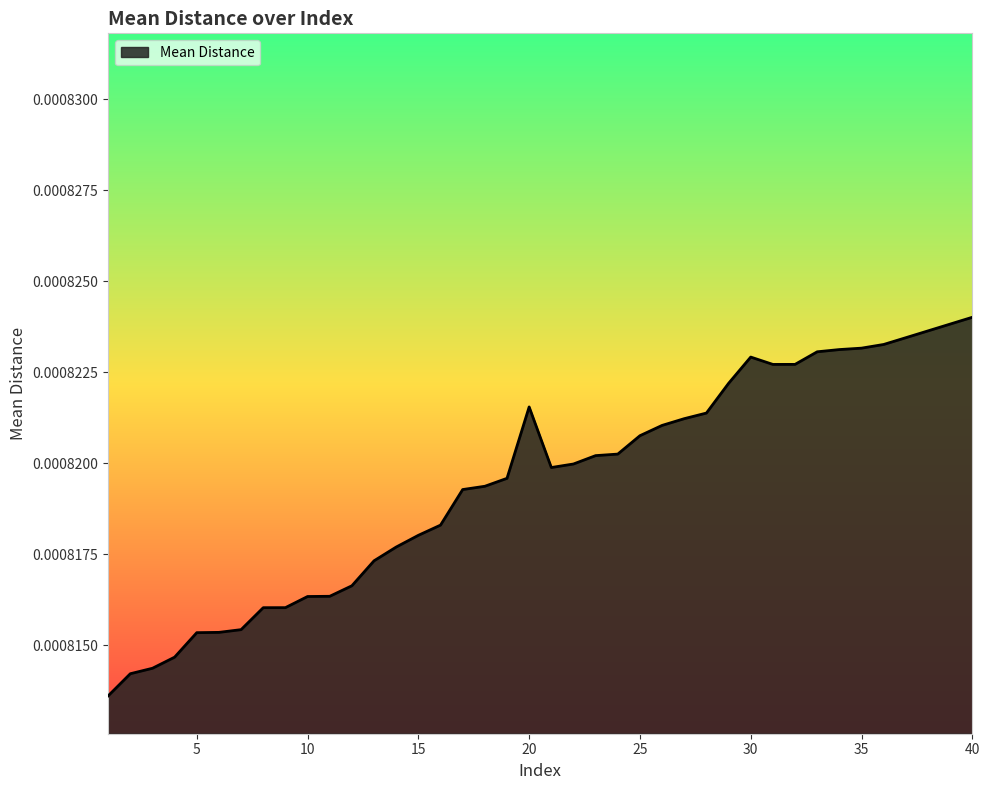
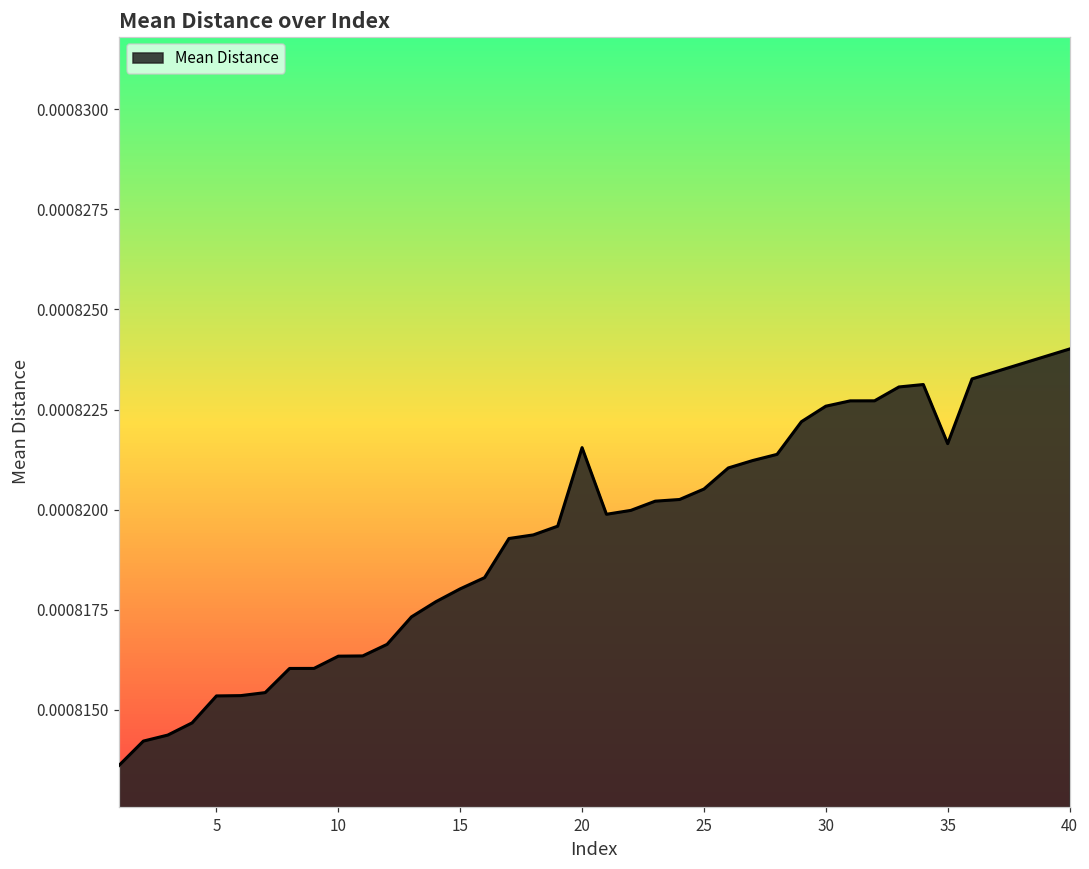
25: 0.0008208 -> 0.0008205
30: 0.0008229 -> 0.0008226
35: 0.0008232 -> 0.0008217
